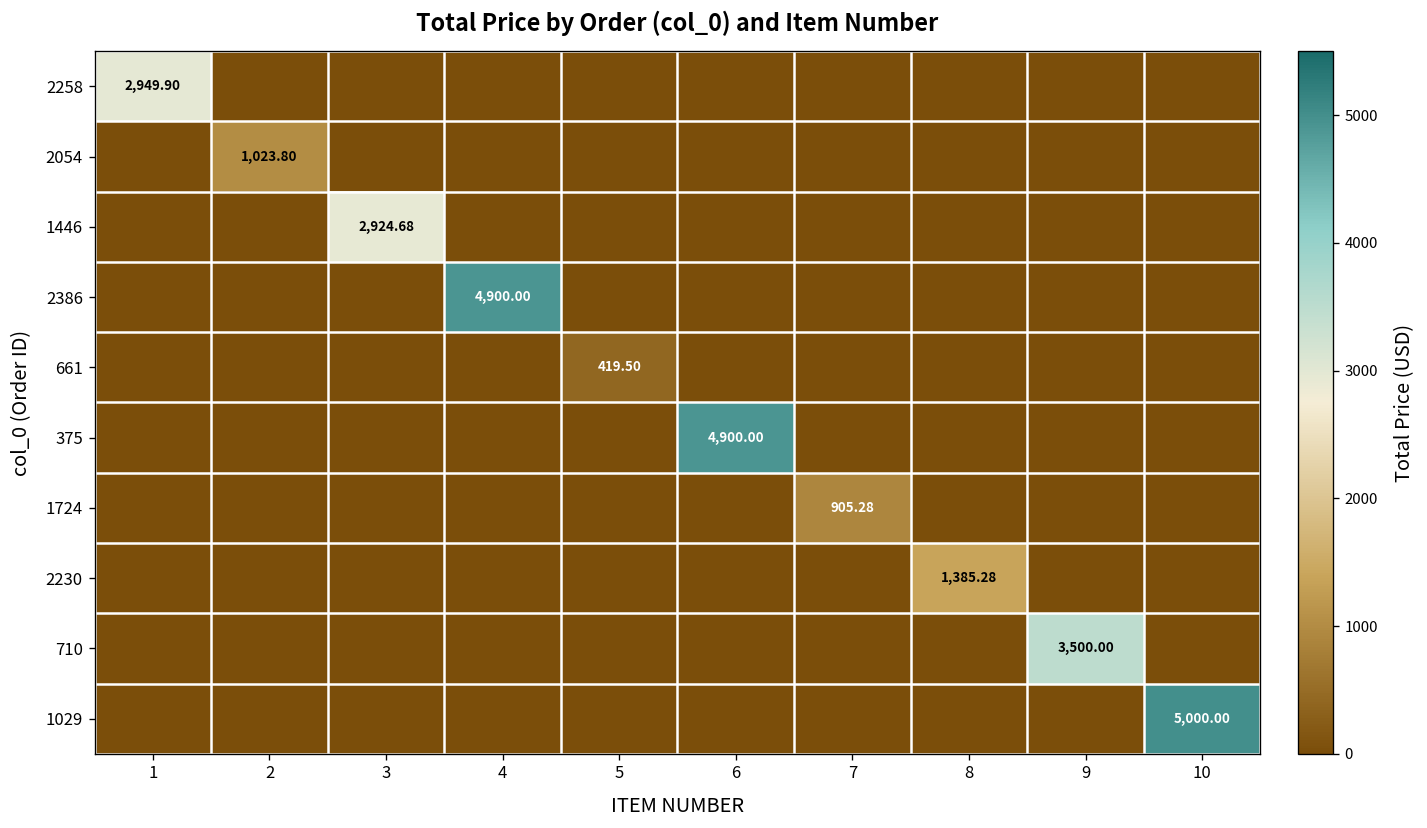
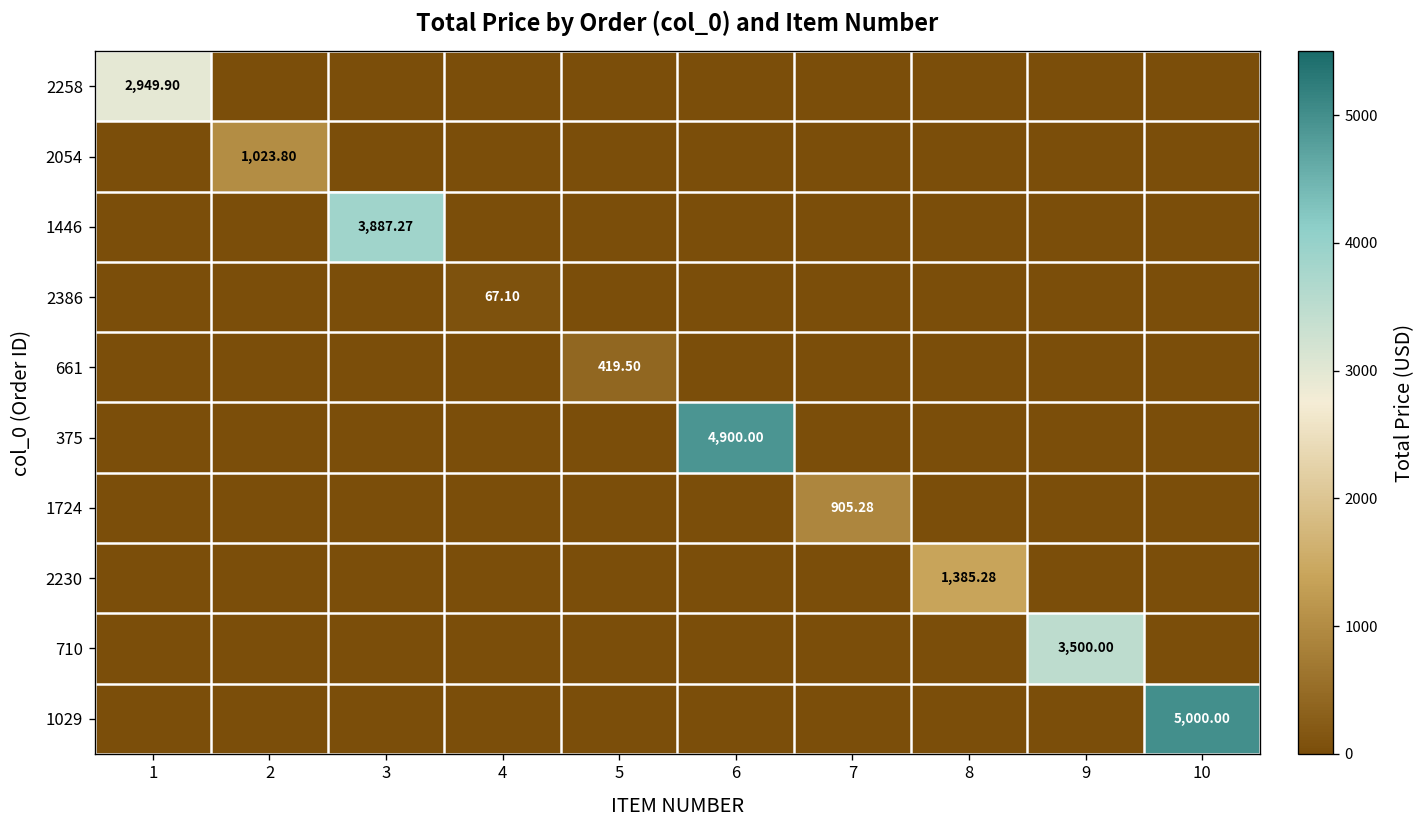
1446, 3: 2,924.68 -> 3,887.27
2386, 4: 4,900.00 -> 67.10
